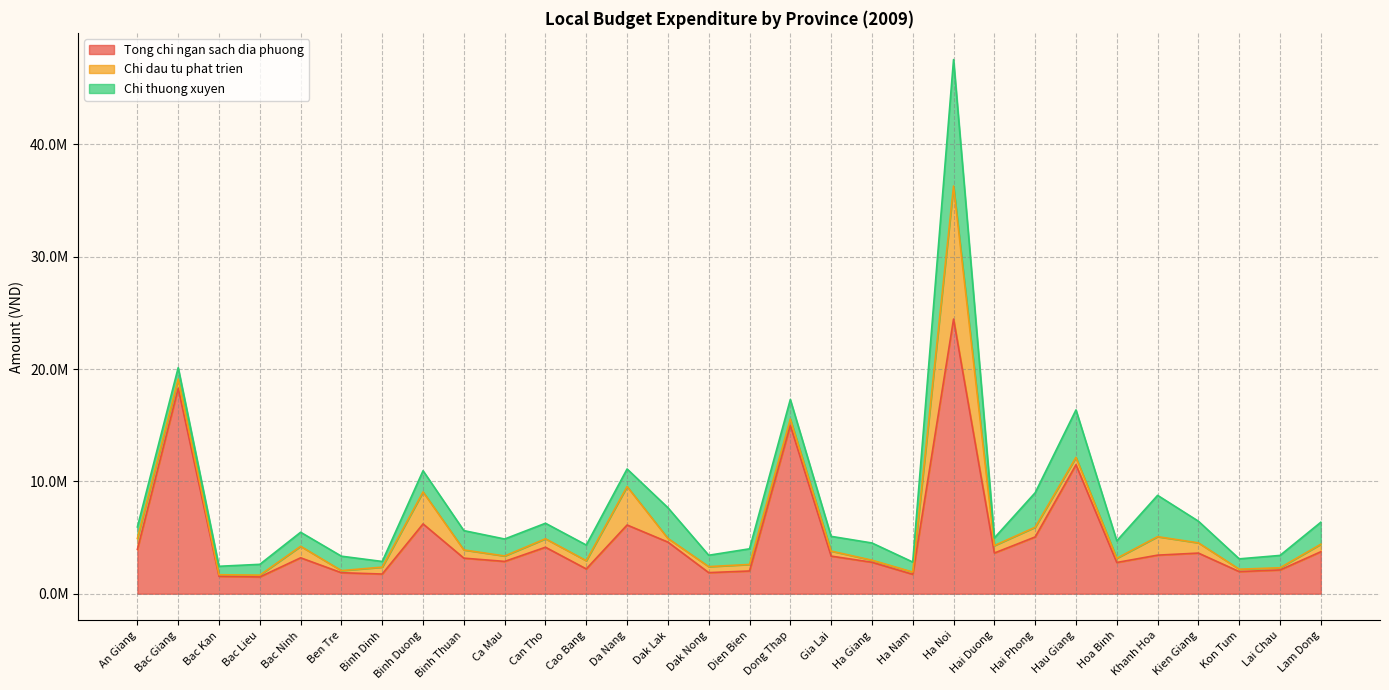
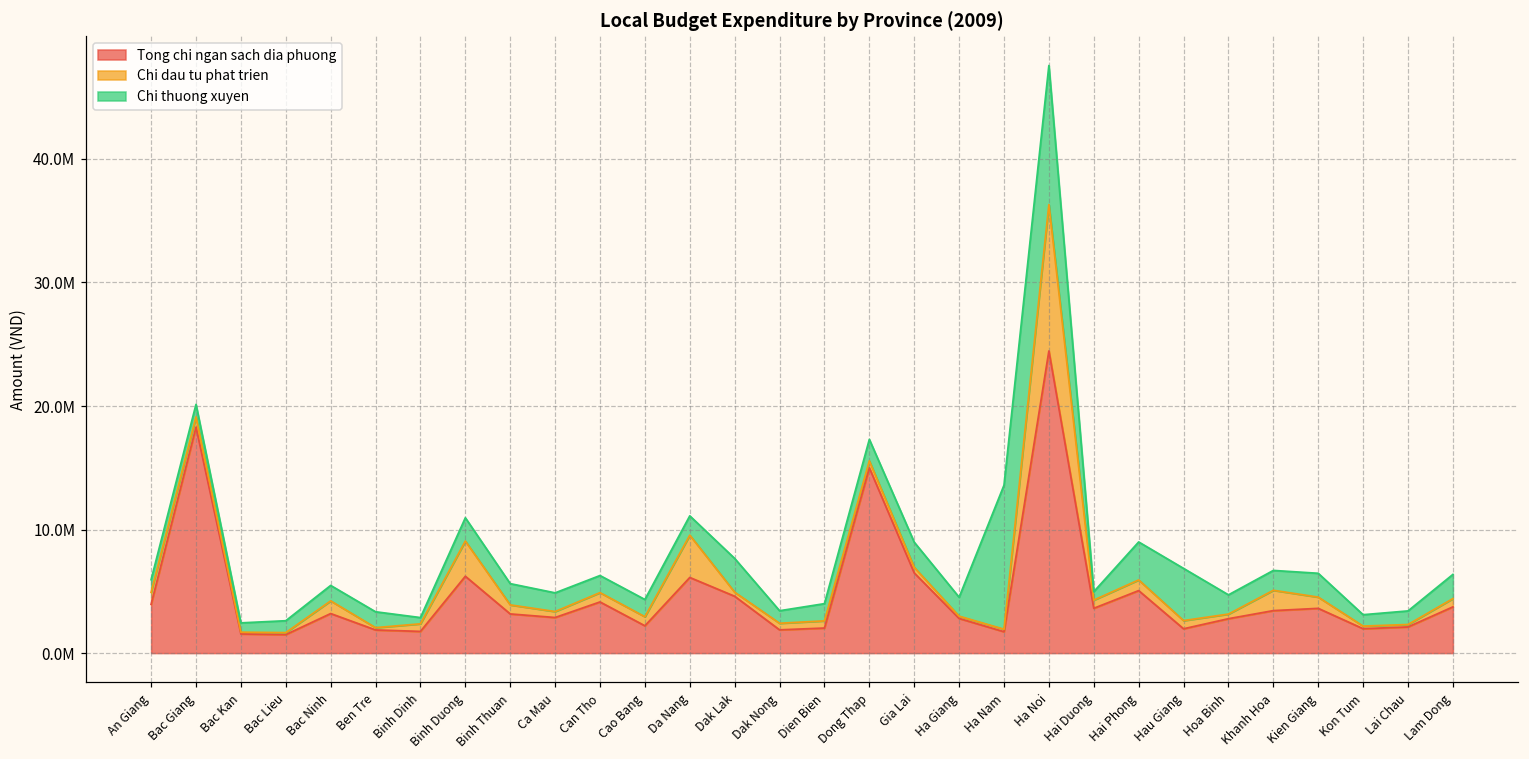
Tong chi ngan sach dia phuong, Gia Lai: 3300000 -> 6500000
Chi thuong xuyen, Gia Lai: 1300000 -> 2000000
Chi thuong xuyen, Ha Nam: 900000 -> 11700000
Tong chi ngan sach dia phuong, Hau Giang: 11500000 -> 2000000
Chi thuong xuyen, Khanh Hoa: 3700000 -> 1600000
